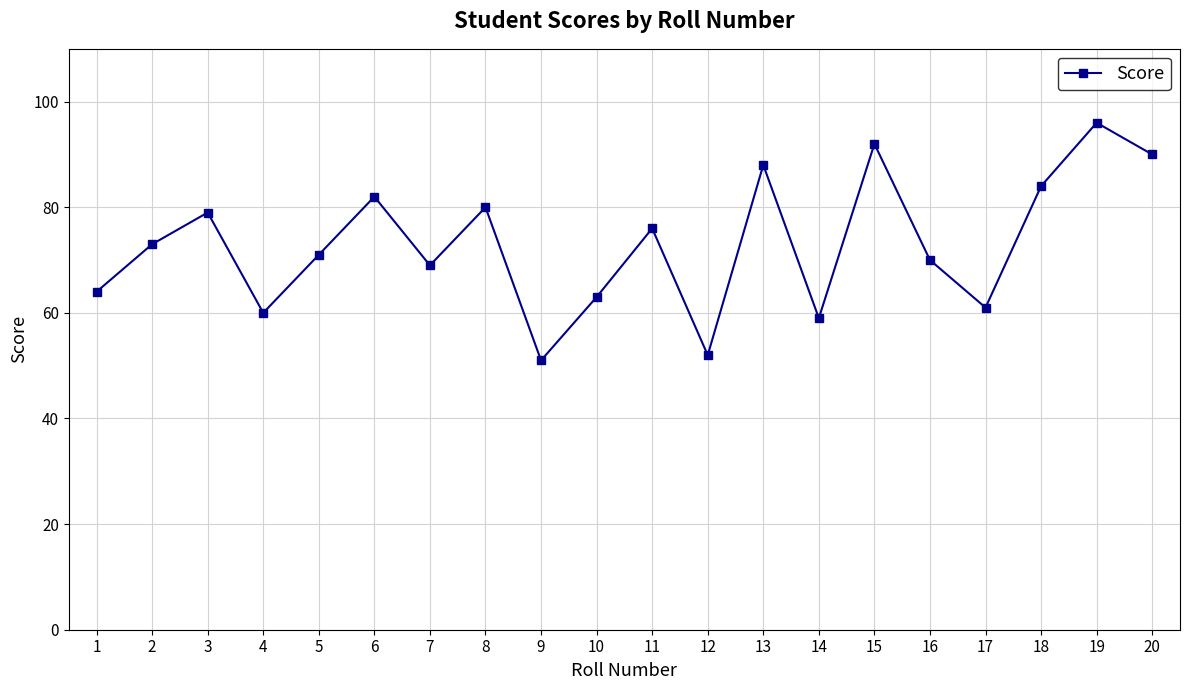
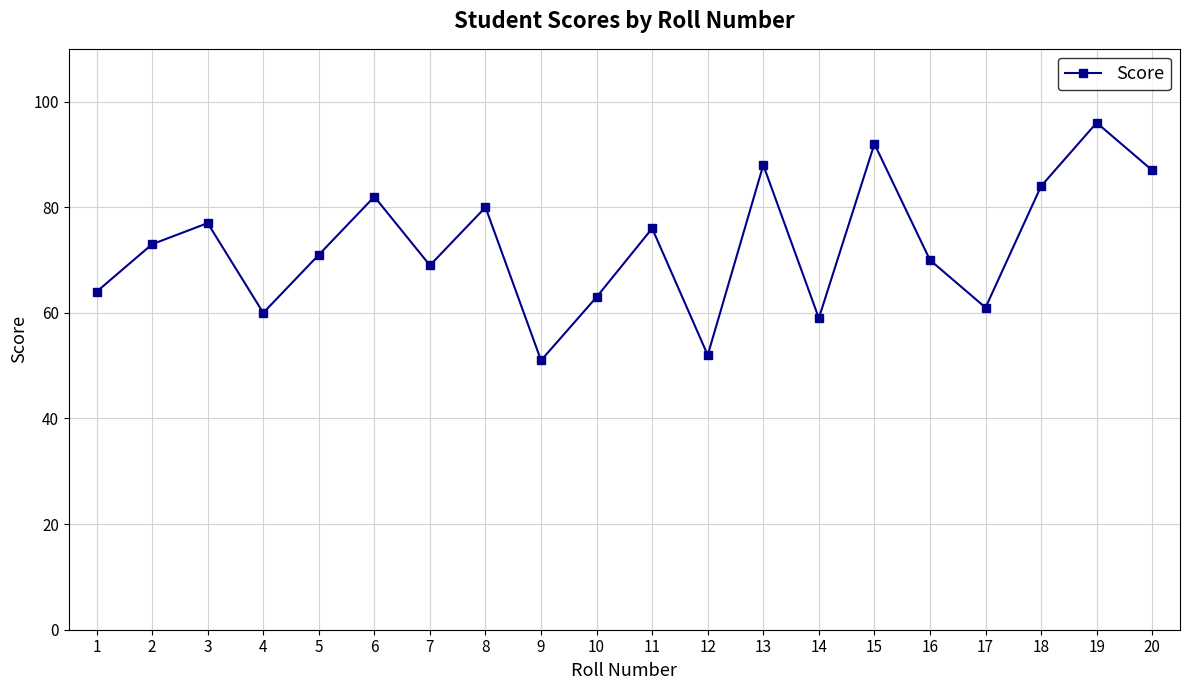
3: 79 -> 77
20: 90 -> 87
